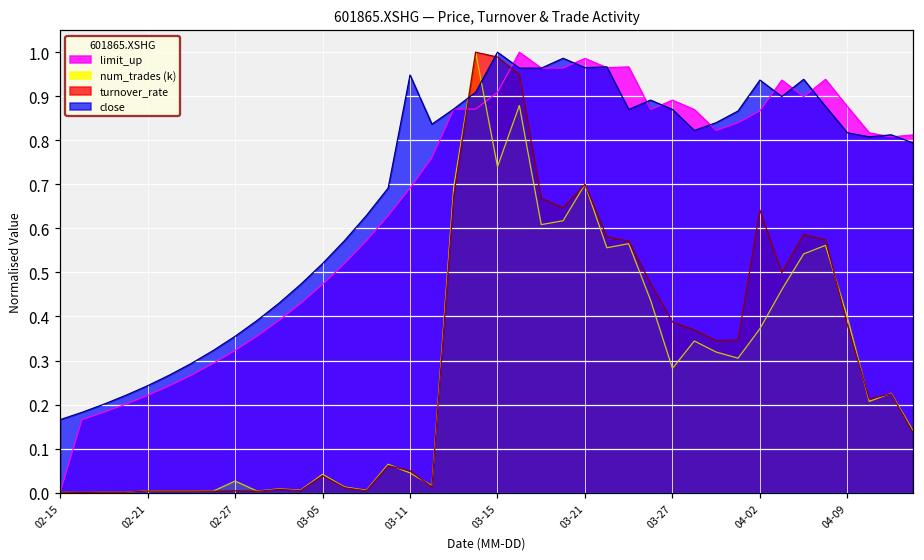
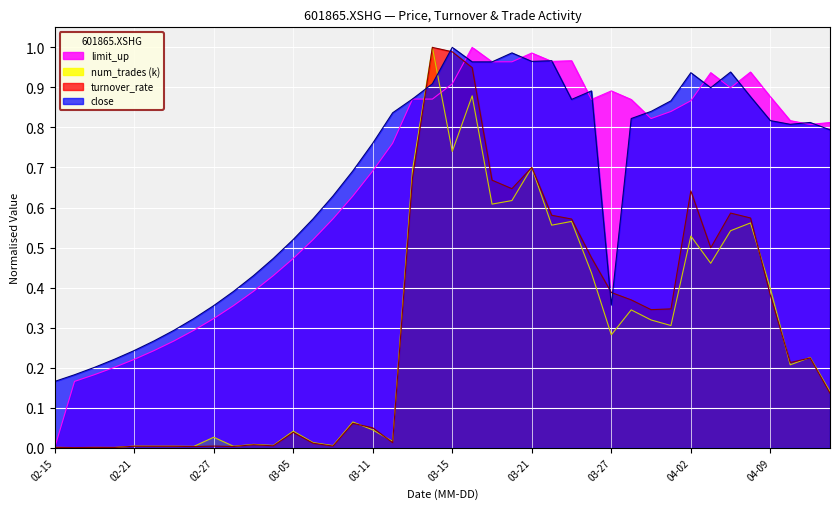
close, 03-11: 0.95 -> 0.76
close, 03-27: 0.87 -> 0.36
num_trades (k), 04-02: 0.37 -> 0.53
